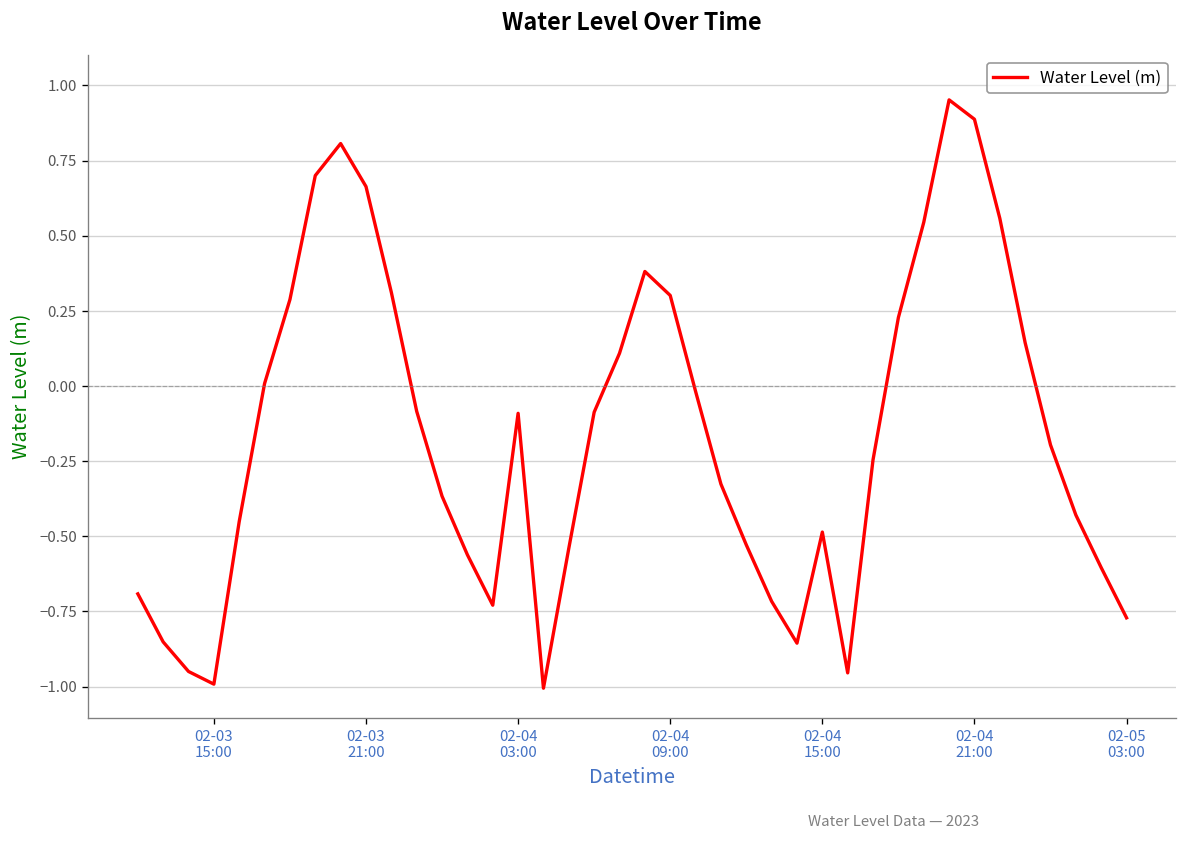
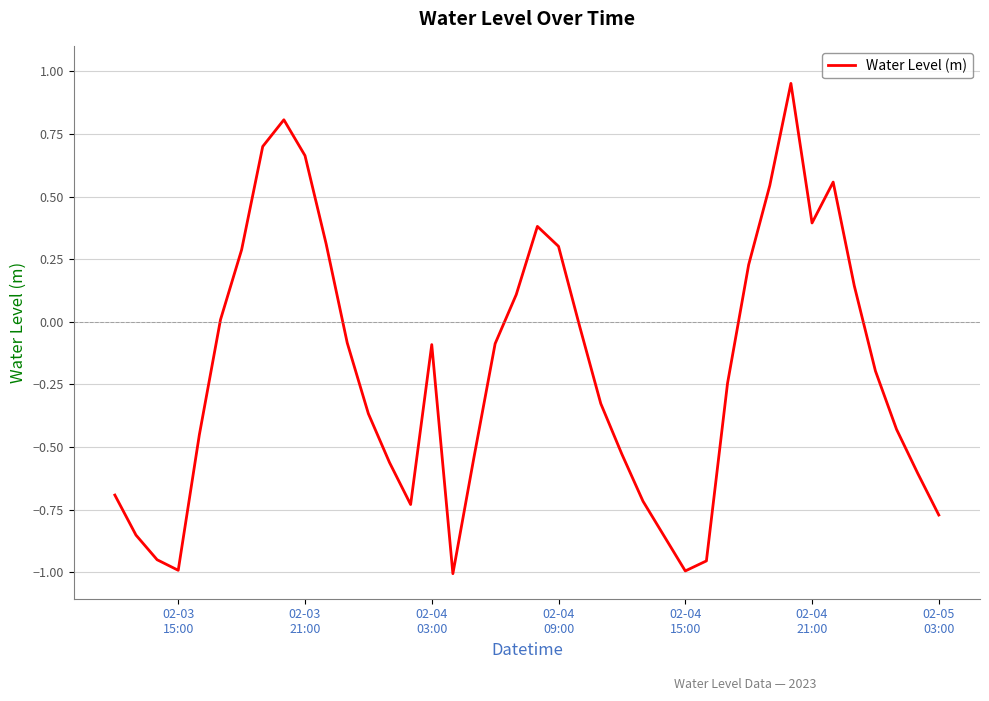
02-04 15:00: -0.49 -> -0.99
02-04 21:00: 0.89 -> 0.39
